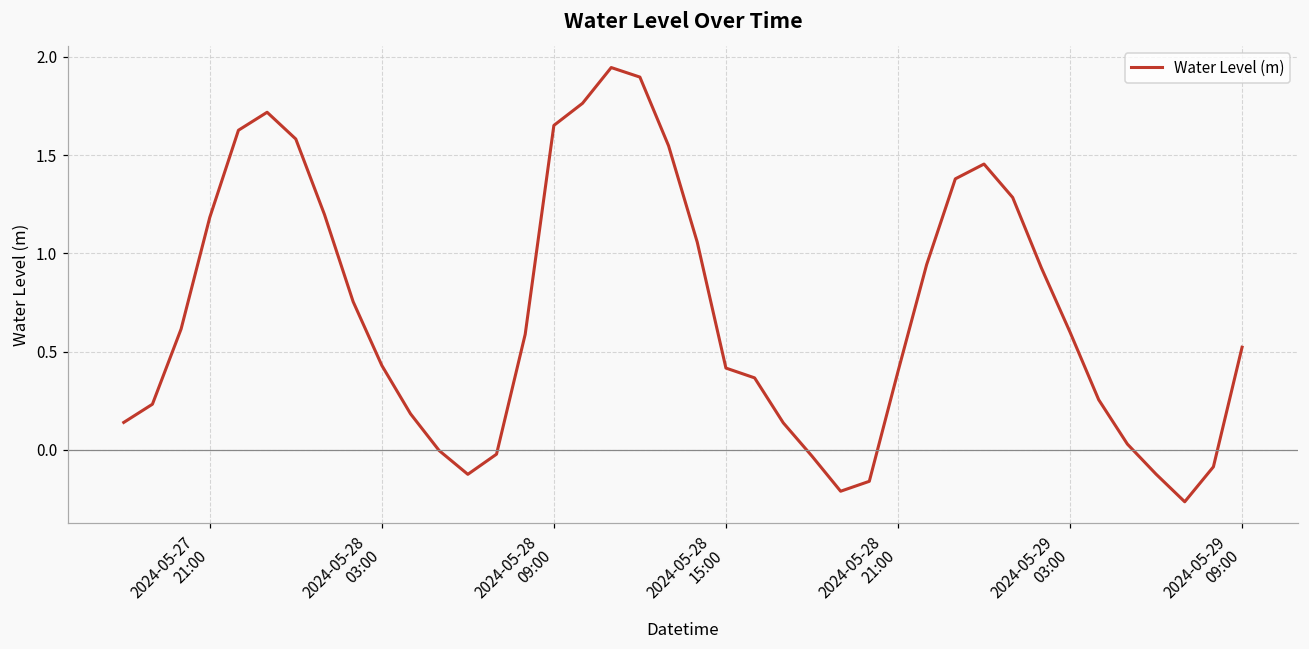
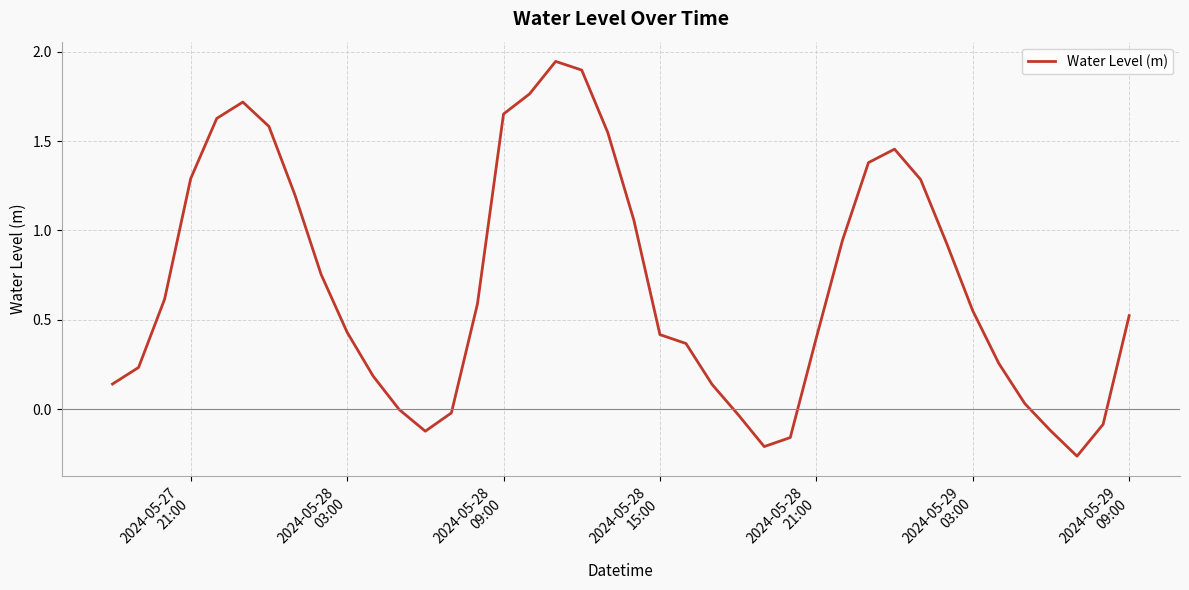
2024-05-27 21:00: 1.18 -> 1.29
2024-05-29 03:00: 0.60 -> 0.55
